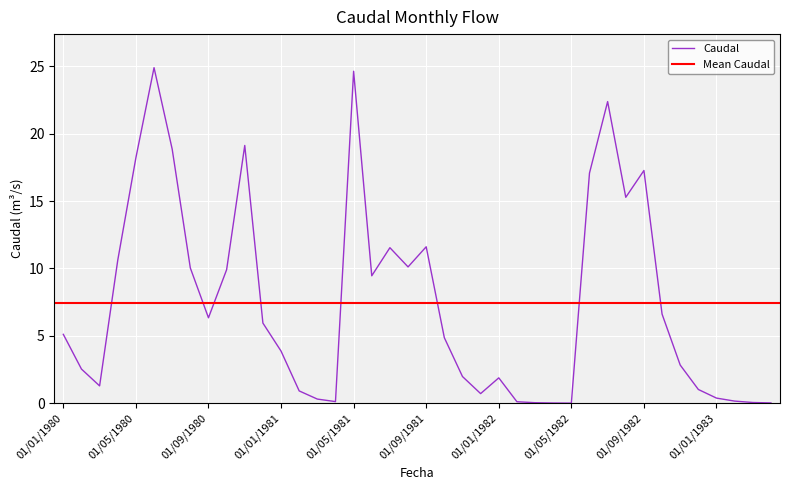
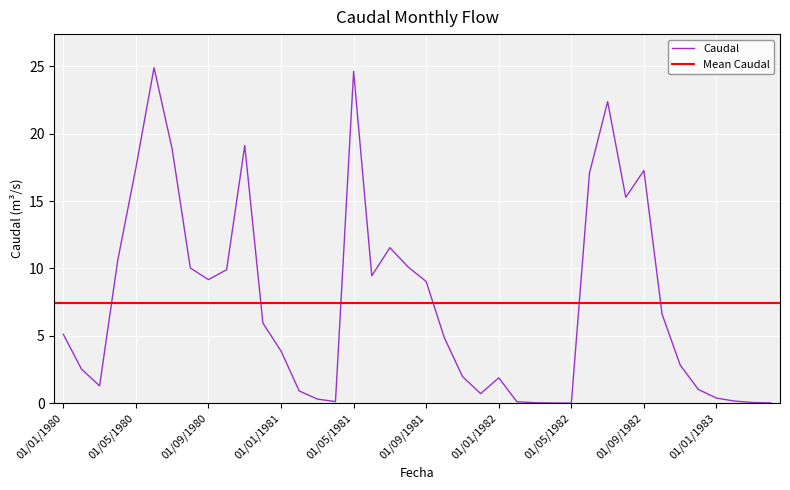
01/05/1980: 18.2 -> 17.5
01/09/1980: 6.3 -> 9.2
01/09/1981: 11.6 -> 9.0
